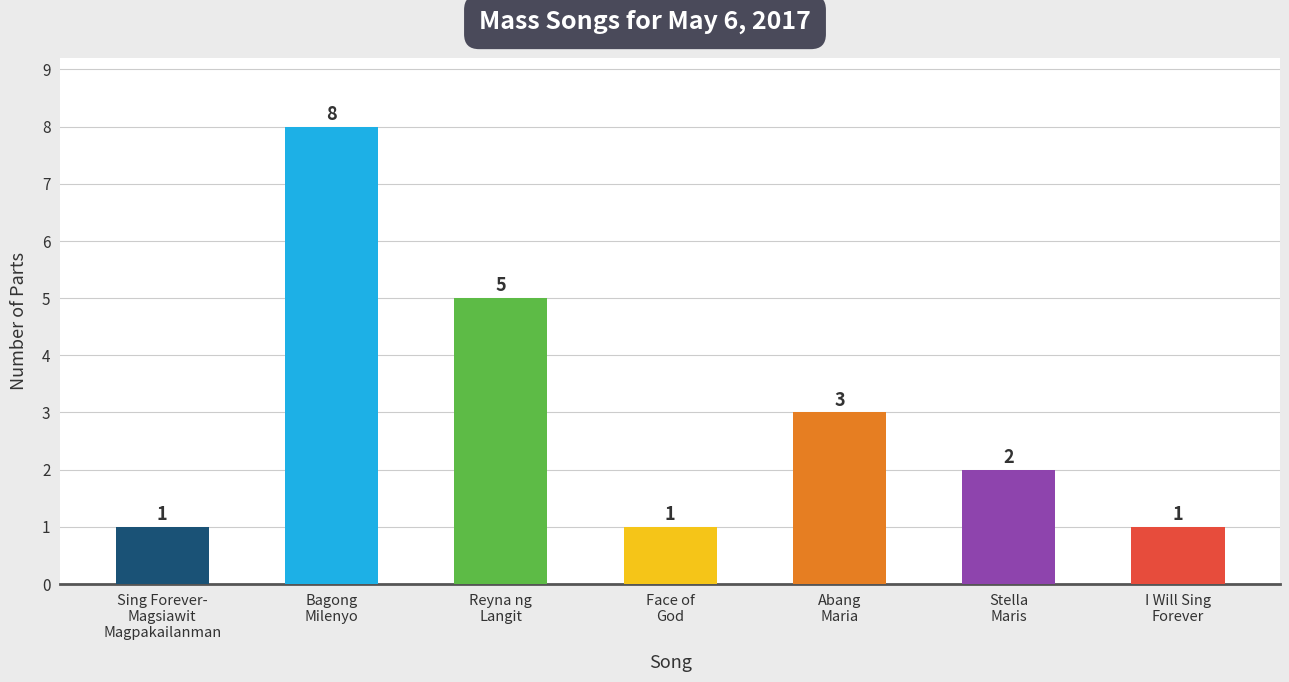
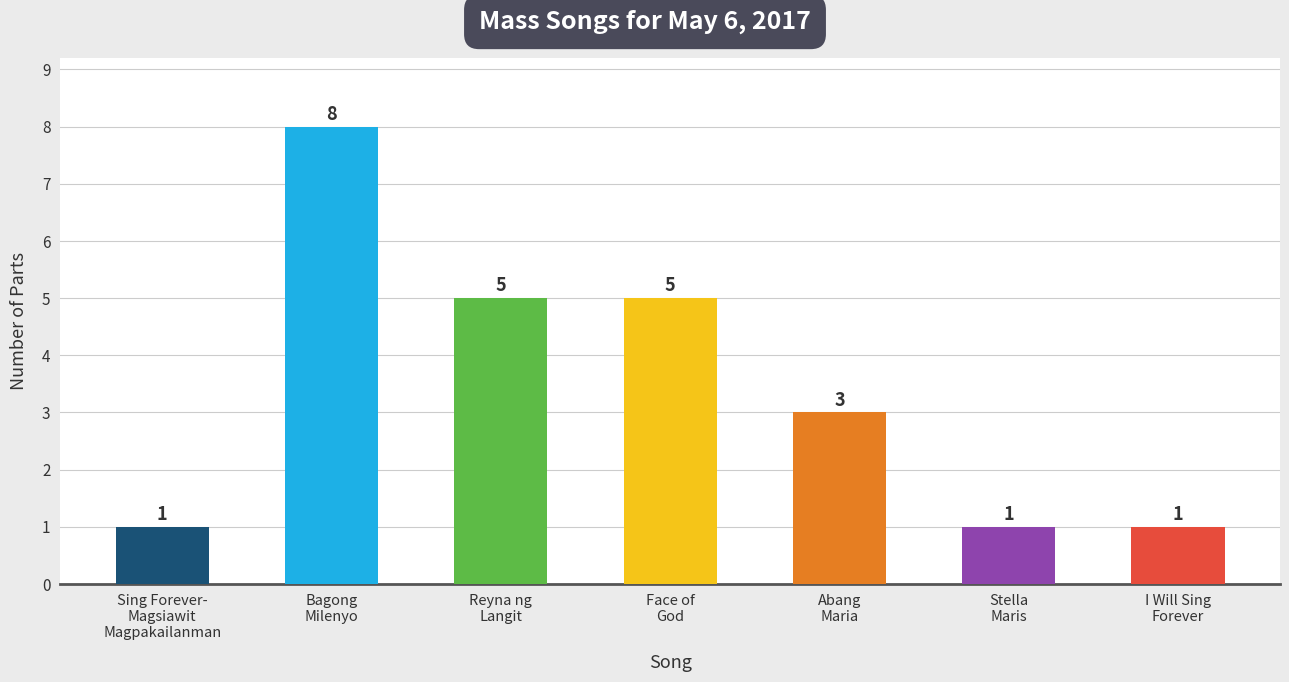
Face of God: 1 -> 5
Stella Maris: 2 -> 1
